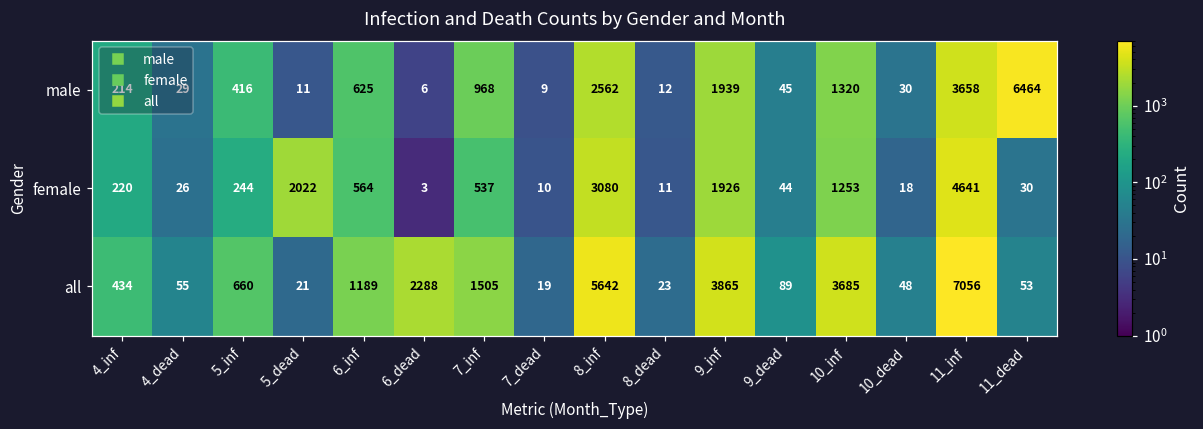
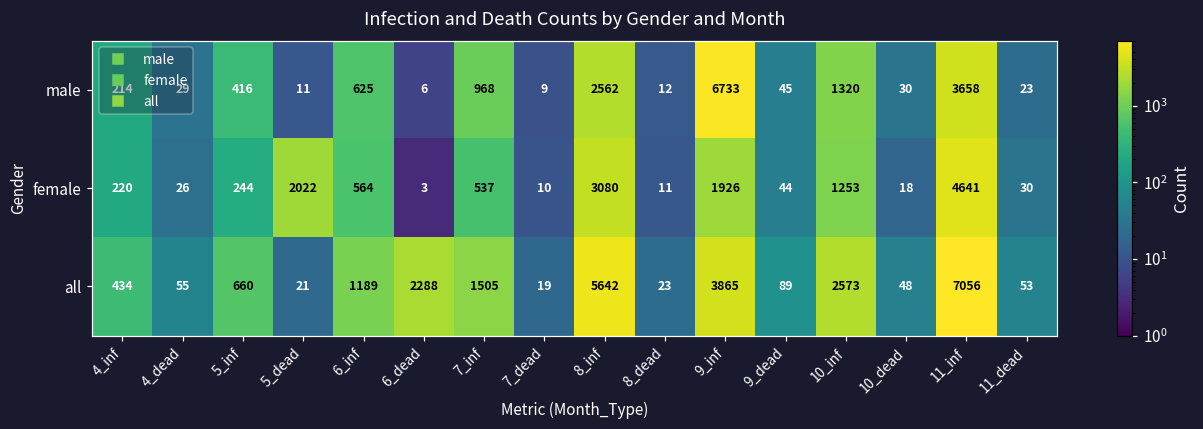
male, 9_inf: 1939 -> 6733
male, 11_dead: 6464 -> 23
all, 10_inf: 3685 -> 2573
